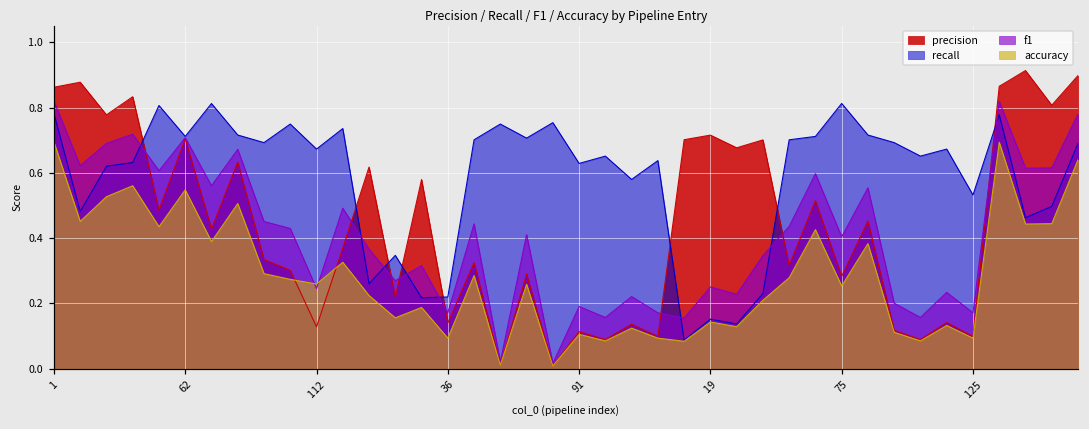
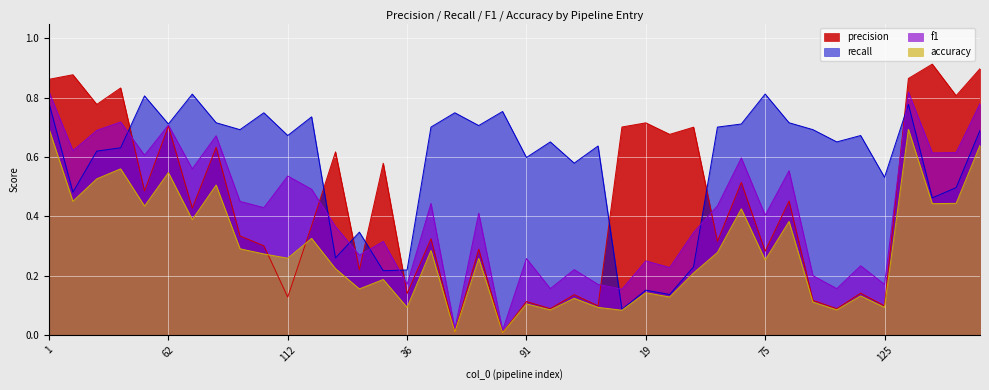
f1, 112: 0.25 -> 0.54
recall, 91: 0.63 -> 0.60
f1, 91: 0.19 -> 0.26
